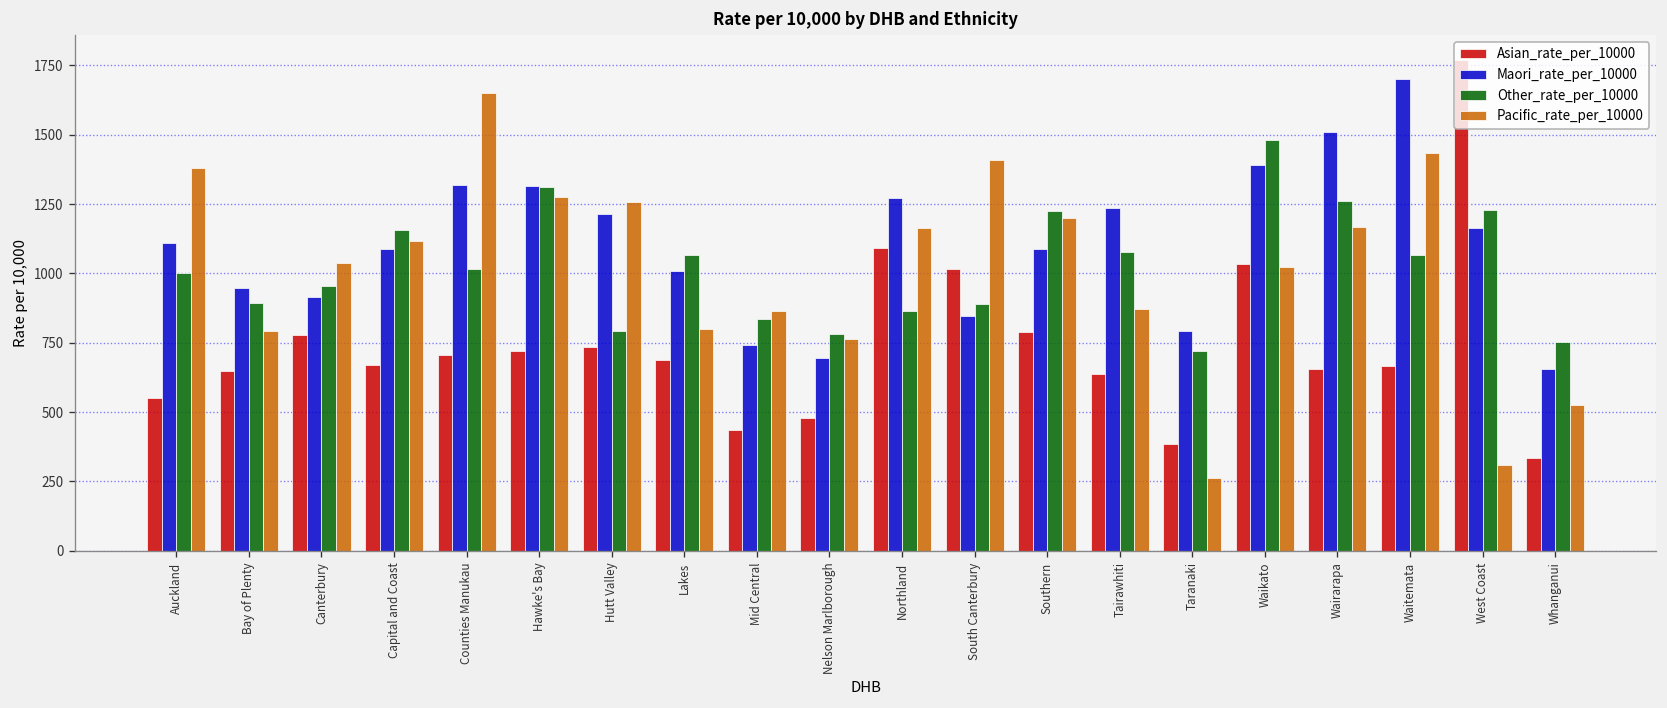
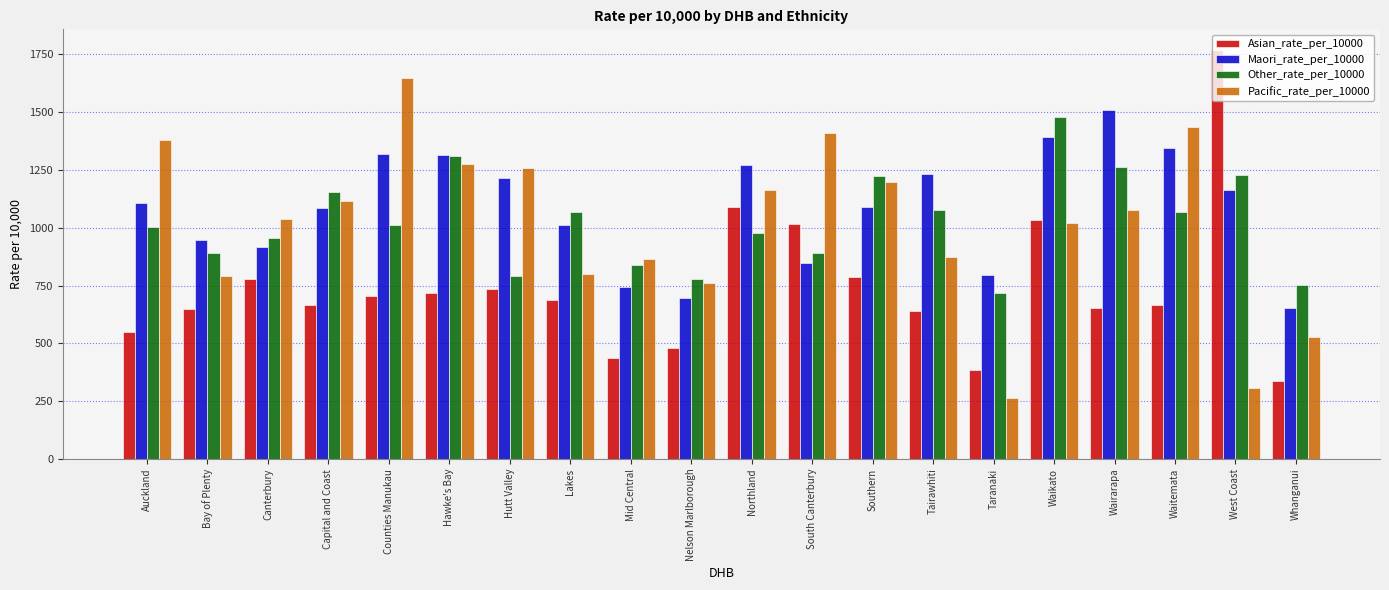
Other_rate_per_10000, Northland: 860 -> 980
Pacific_rate_per_10000, Wairarapa: 1170 -> 1080
Maori_rate_per_10000, Waitemata: 1700 -> 1350
